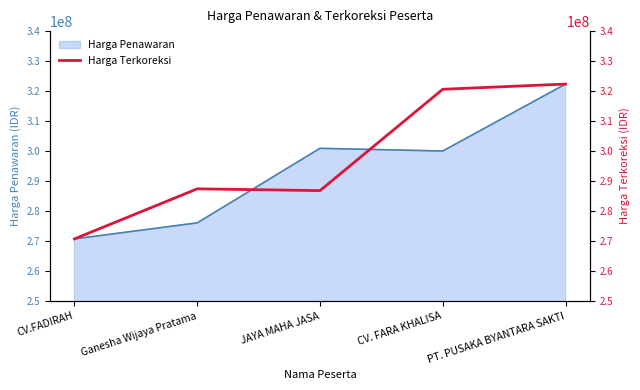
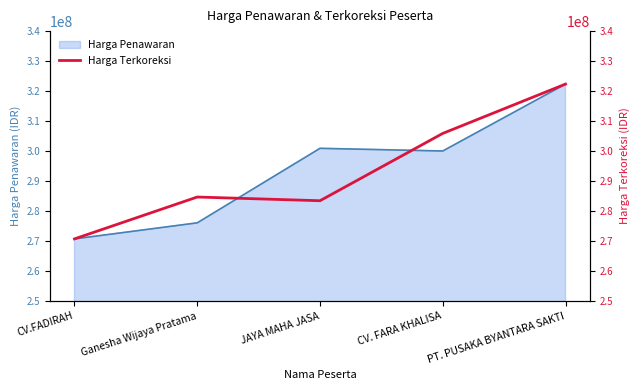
Harga Terkoreksi, Ganesha Wijaya Pratama: 287000000 -> 285000000
Harga Terkoreksi, JAYA MAHA JASA: 287000000 -> 283000000
Harga Terkoreksi, CV. FARA KHALISA: 321000000 -> 306000000
